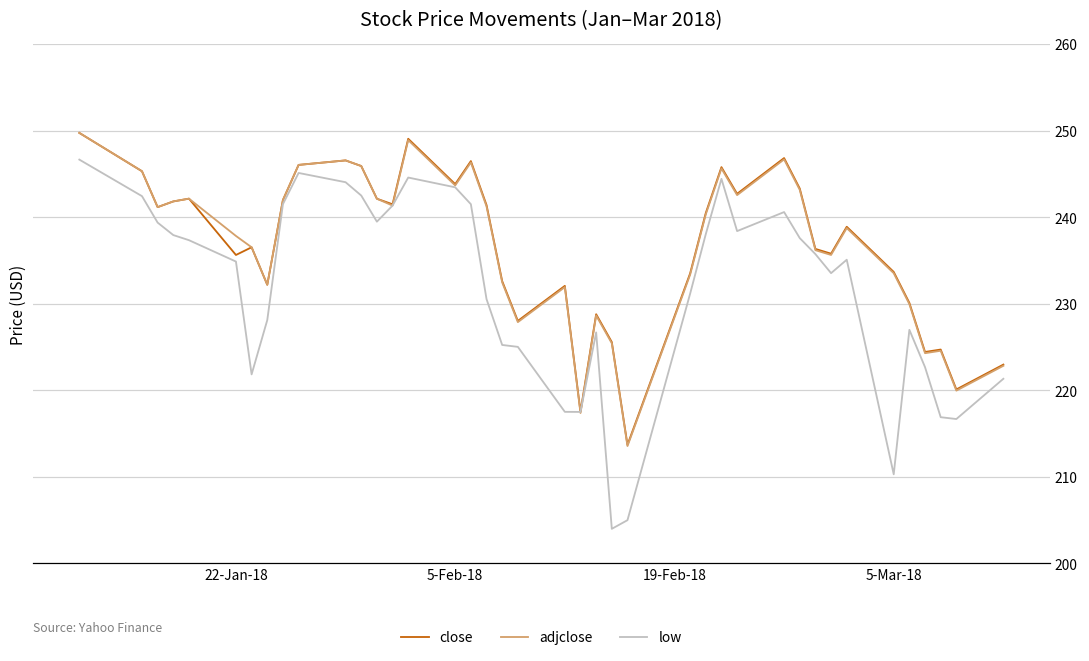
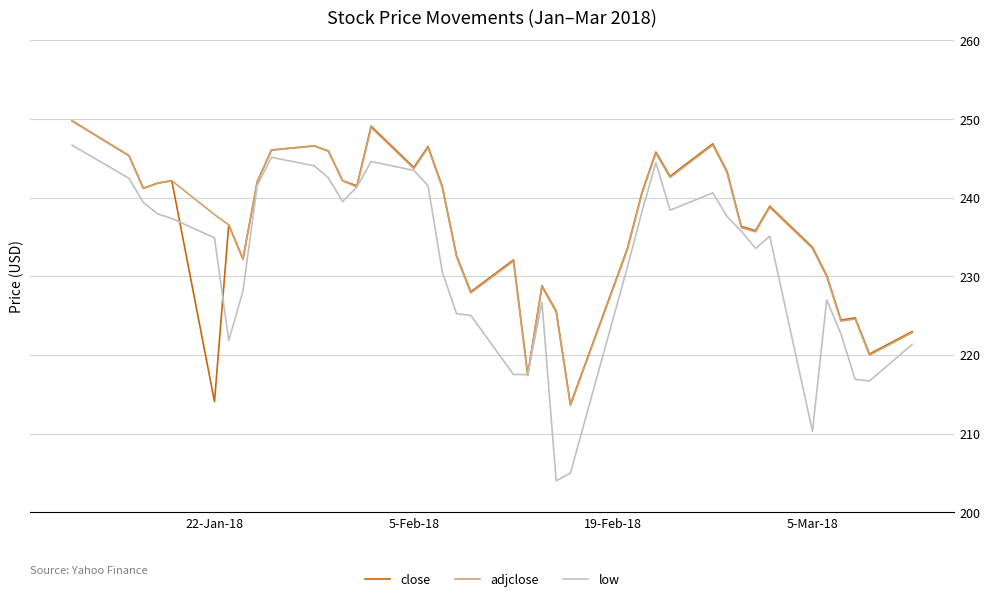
close, 22-Jan-18: 236 -> 214
